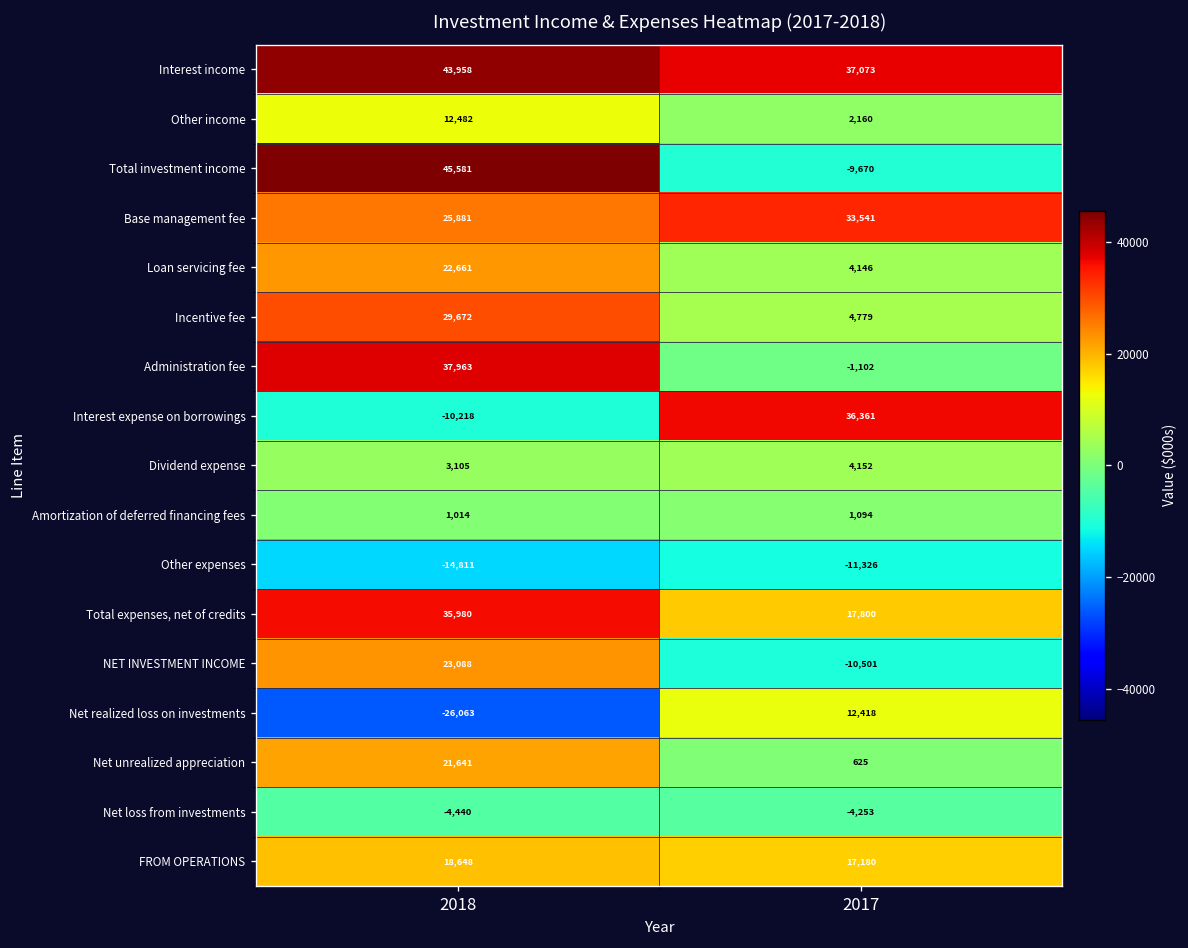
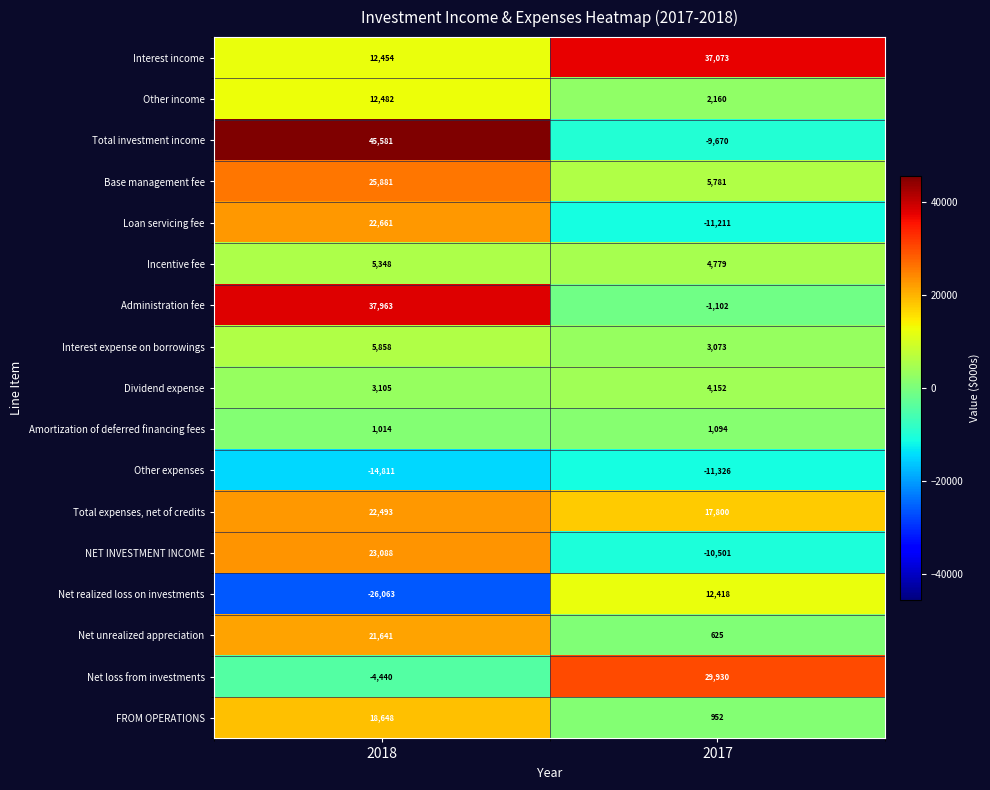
Interest income, 2018: 43,958 -> 12,454
Base management fee, 2017: 33,541 -> 5,781
Loan servicing fee, 2017: 4,146 -> -11,211
Incentive fee, 2018: 29,672 -> 5,348
Interest expense on borrowings, 2018: -10,218 -> 5,858
Interest expense on borrowings, 2017: 36,361 -> 3,073
Total expenses, net of credits, 2018: 35,980 -> 22,493
Net loss from investments, 2017: -4,253 -> 29,930
FROM OPERATIONS, 2017: 17,180 -> 952
